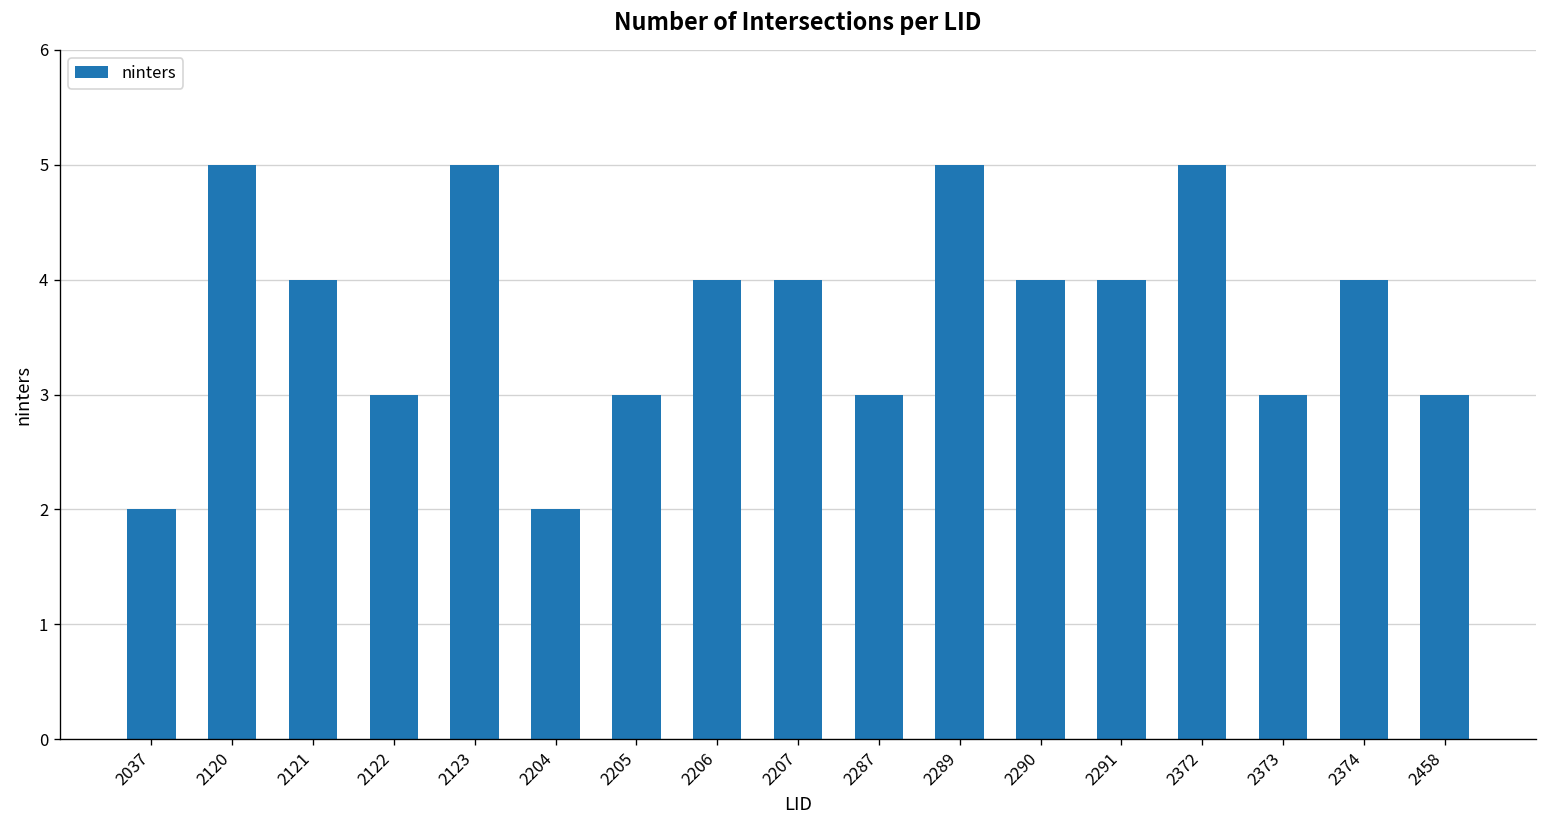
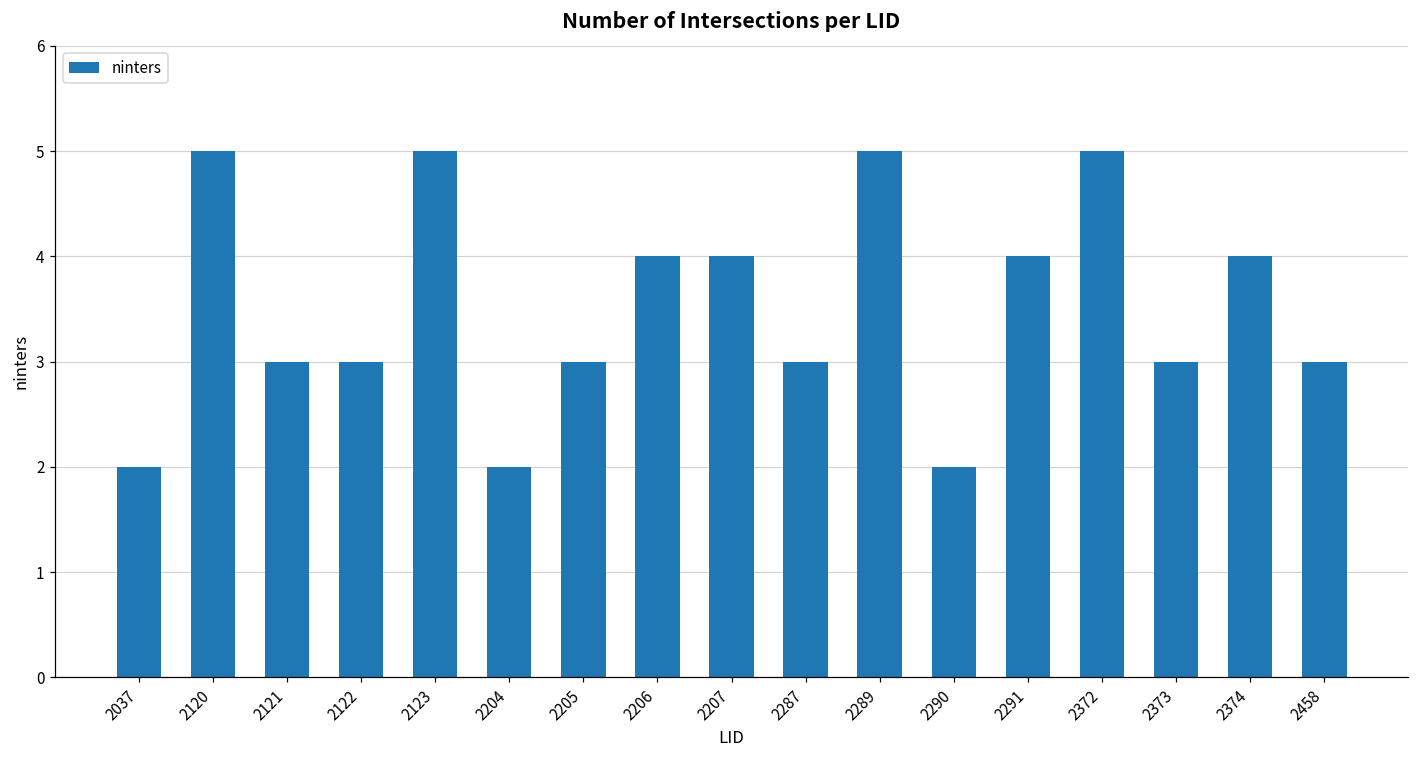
2121: 4 -> 3
2290: 4 -> 2
